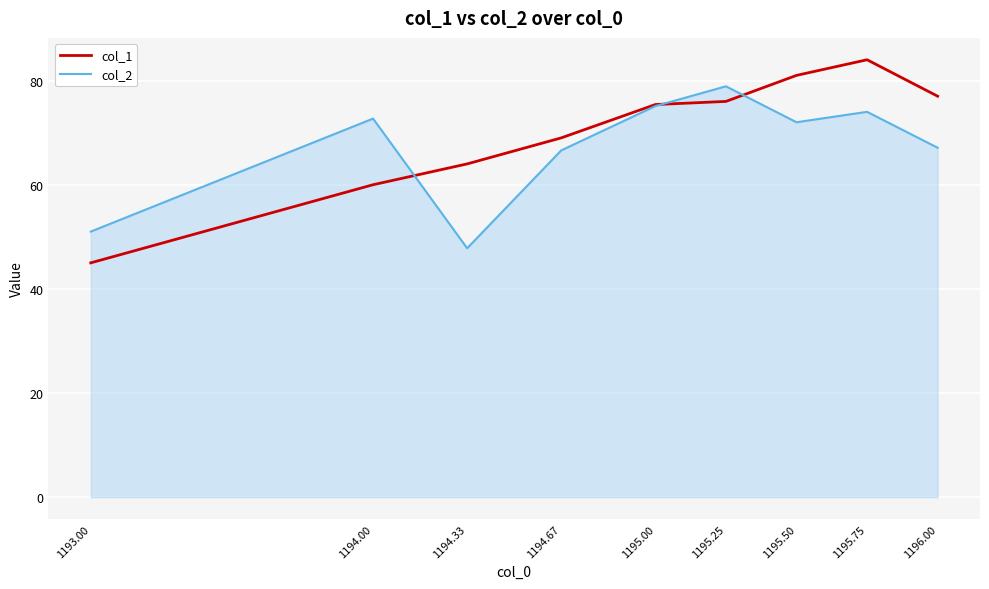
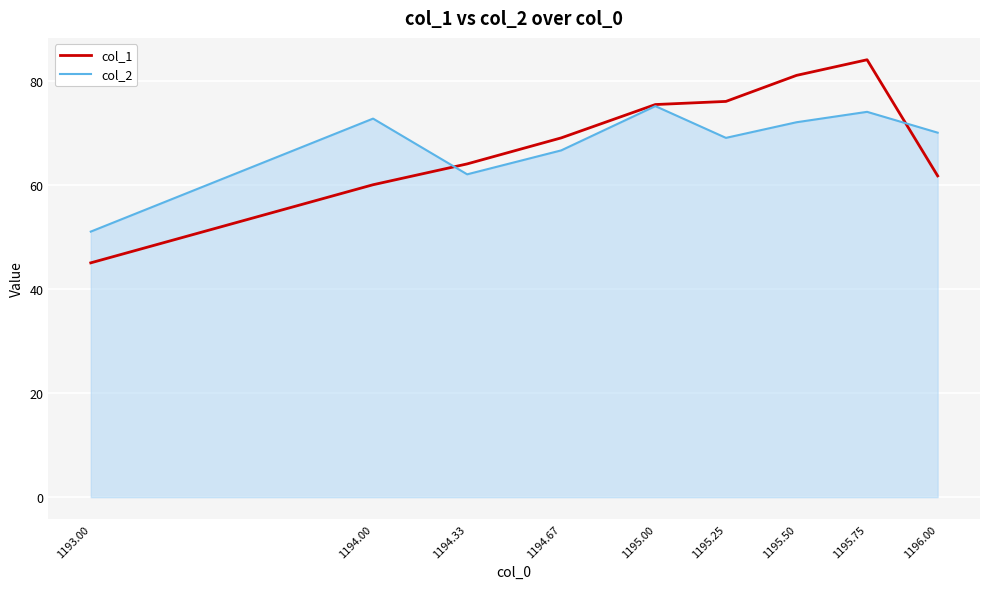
col_2, 1194.33: 48 -> 62
col_2, 1195.25: 79 -> 69
col_1, 1196.00: 77 -> 62
col_2, 1196.00: 67 -> 70
